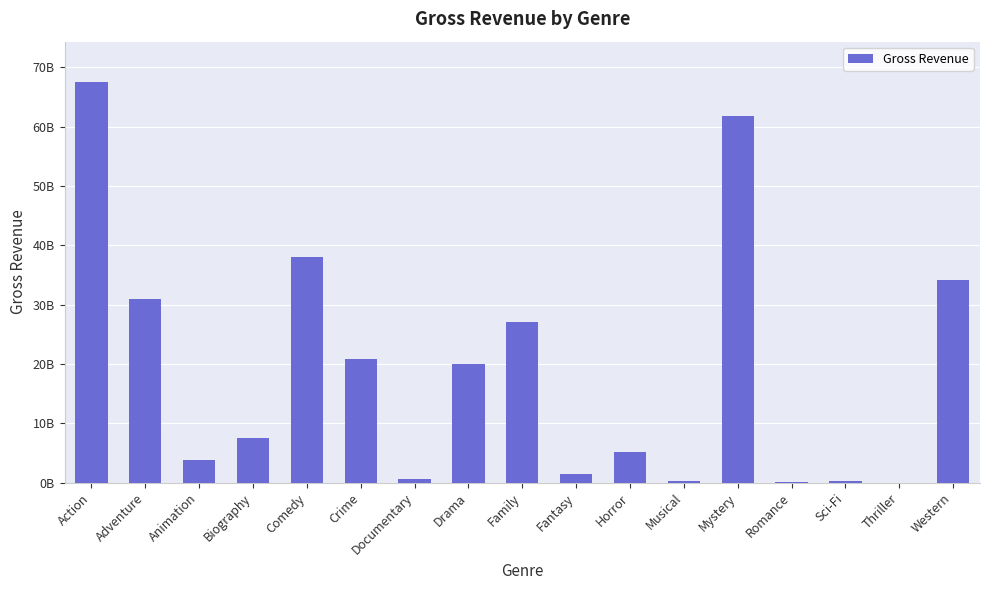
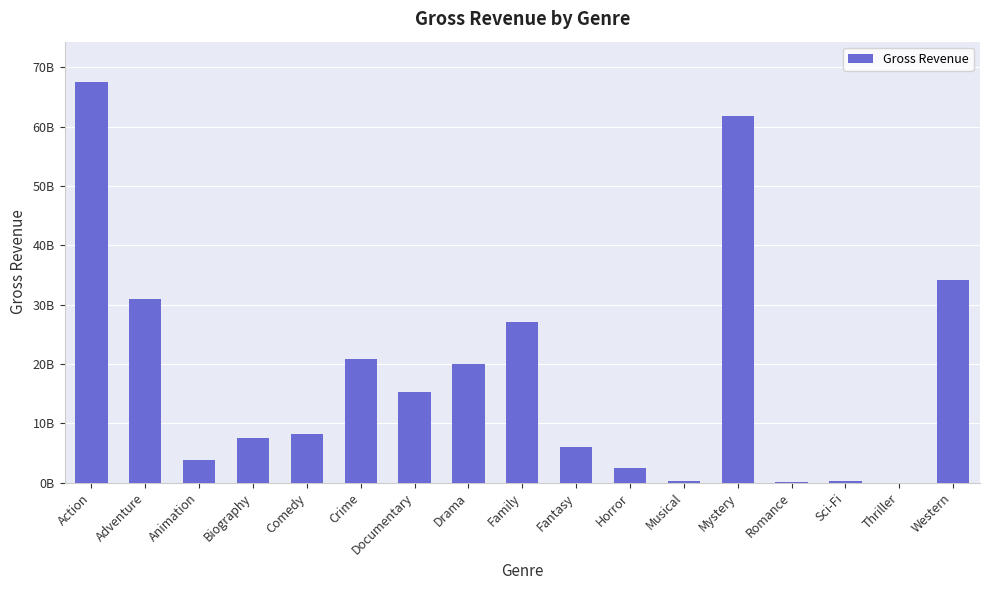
Comedy: 38000000000 -> 8000000000
Documentary: 1000000000 -> 15000000000
Fantasy: 1000000000 -> 6000000000
Horror: 5000000000 -> 2000000000
